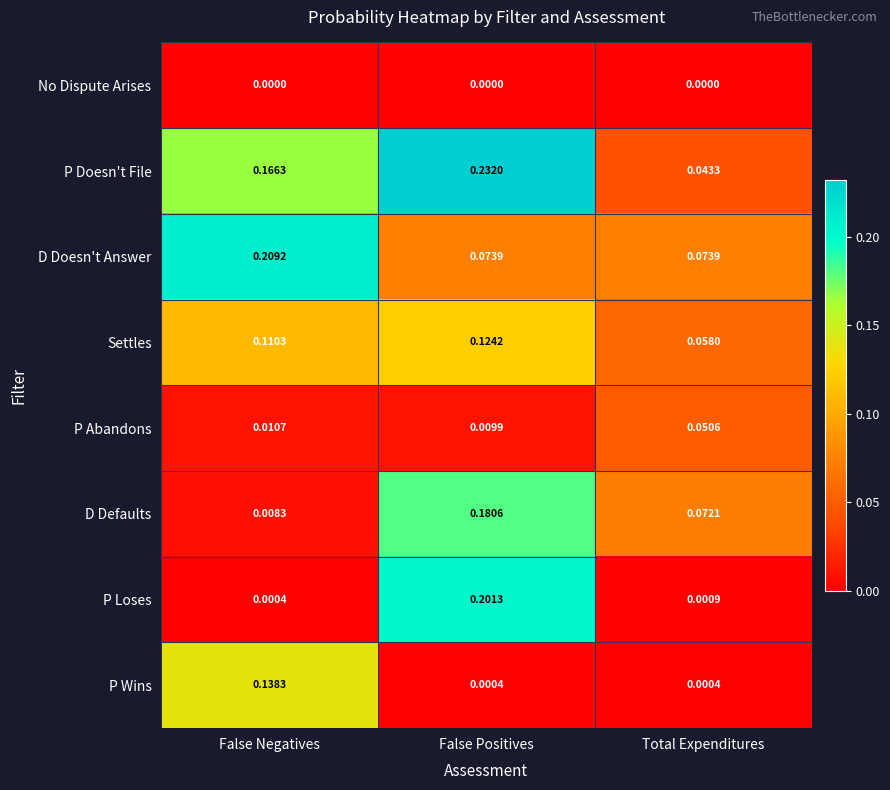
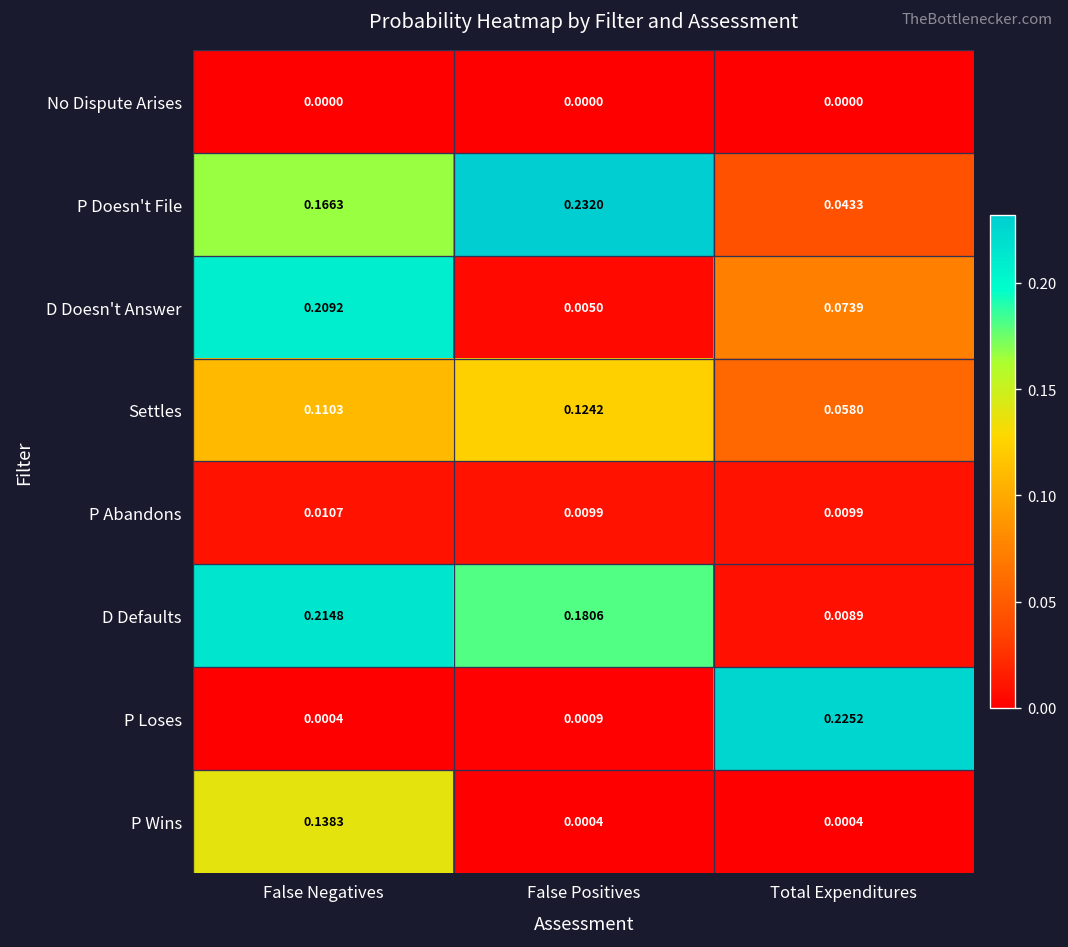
D Doesn't Answer, False Positives: 0.0739 -> 0.0050
P Abandons, Total Expenditures: 0.0506 -> 0.0099
D Defaults, False Negatives: 0.0083 -> 0.2148
D Defaults, Total Expenditures: 0.0721 -> 0.0089
P Loses, False Positives: 0.2013 -> 0.0009
P Loses, Total Expenditures: 0.0009 -> 0.2252
